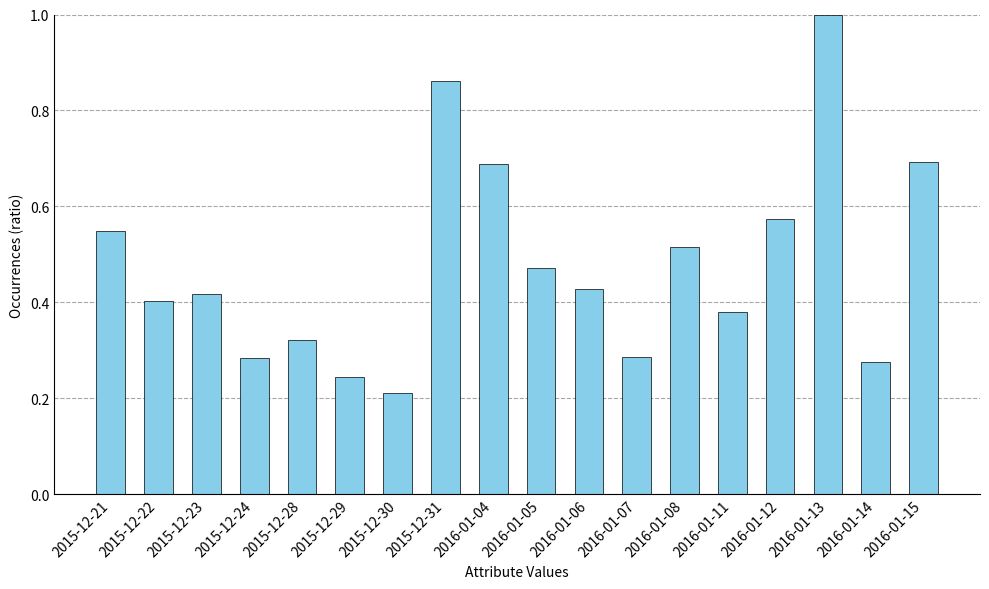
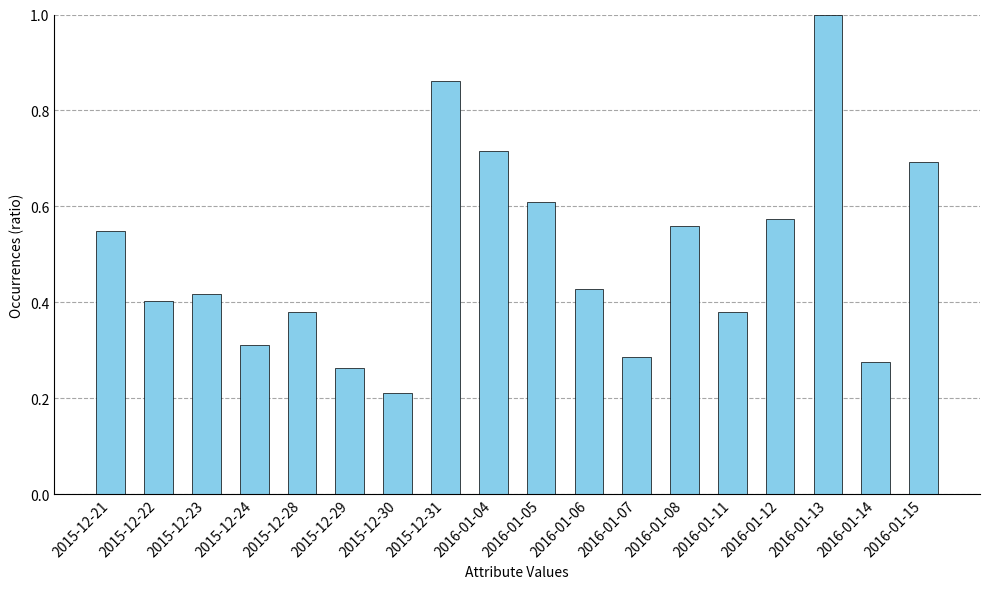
2015-12-24: 0.28 -> 0.31
2015-12-28: 0.32 -> 0.38
2015-12-29: 0.24 -> 0.26
2016-01-04: 0.69 -> 0.71
2016-01-05: 0.47 -> 0.61
2016-01-08: 0.51 -> 0.56
